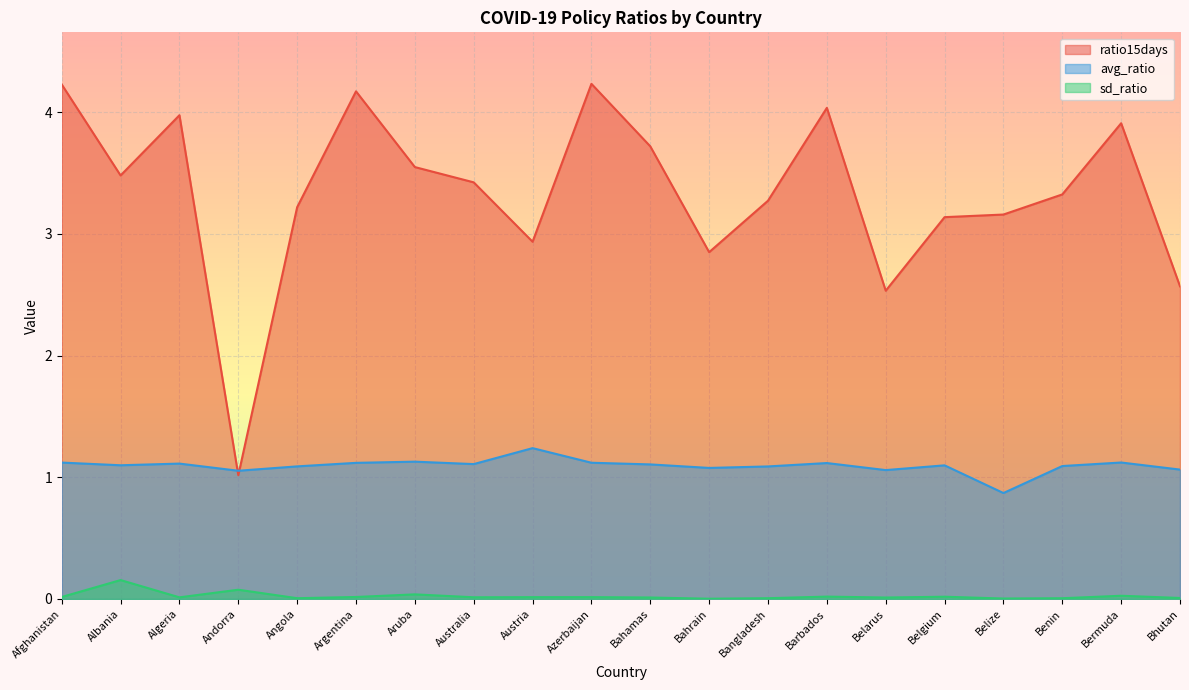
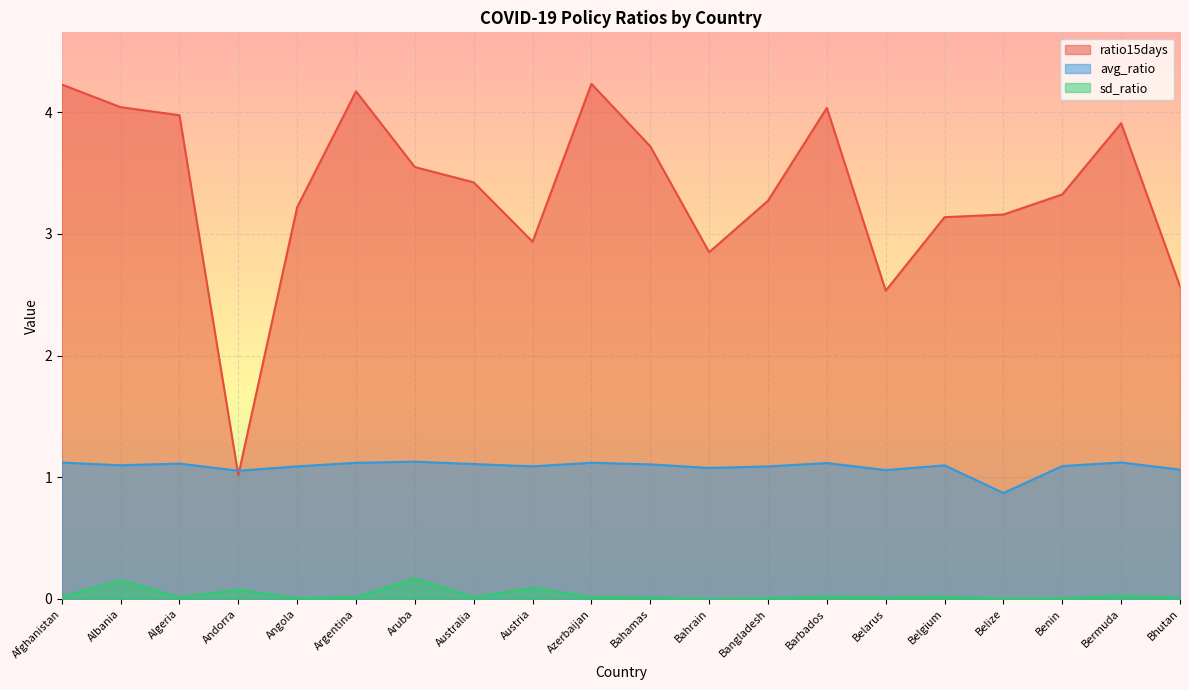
ratio15days, Albania: 3.48 -> 4.04
sd_ratio, Aruba: 0.04 -> 0.17
avg_ratio, Austria: 1.24 -> 1.09
sd_ratio, Austria: 0.02 -> 0.09
